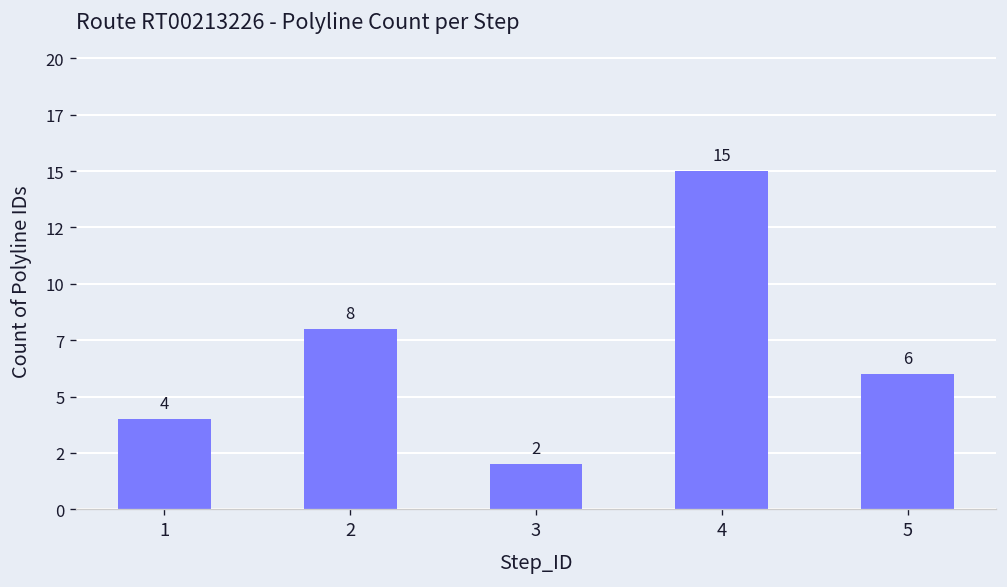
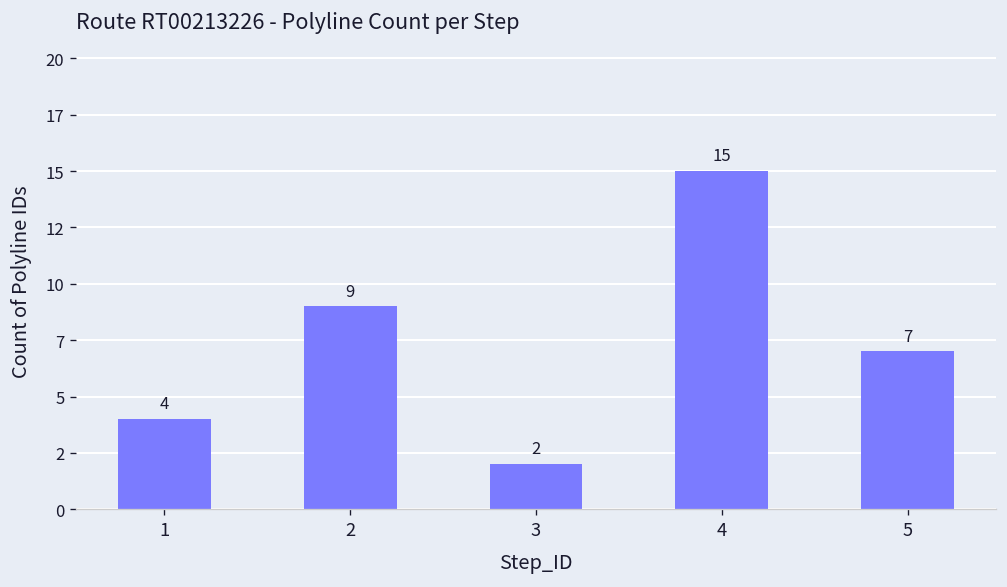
2: 8 -> 9
5: 6 -> 7
